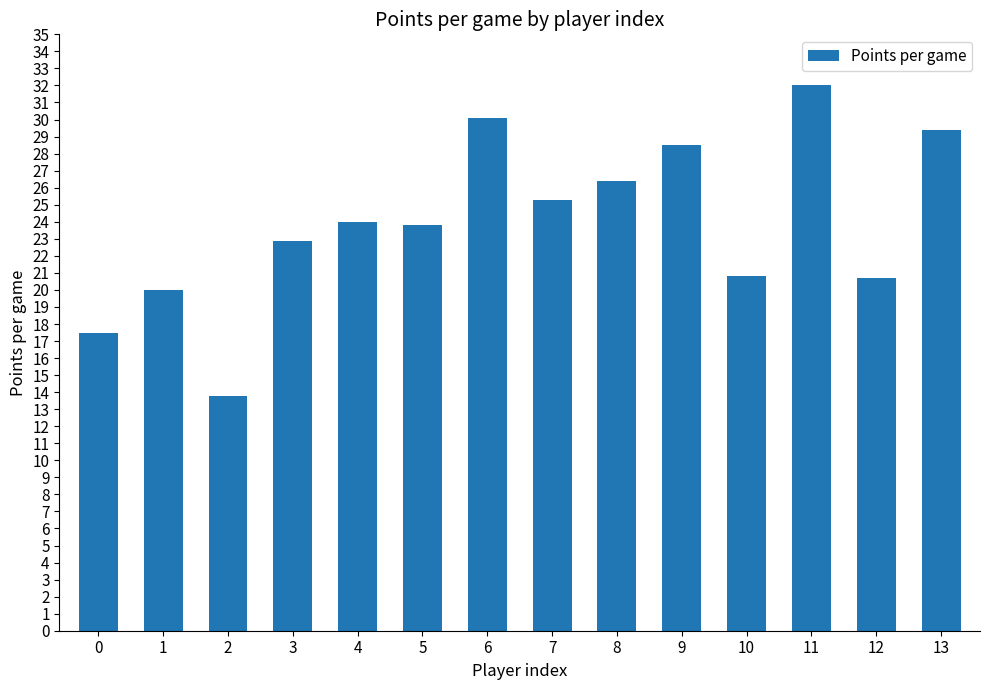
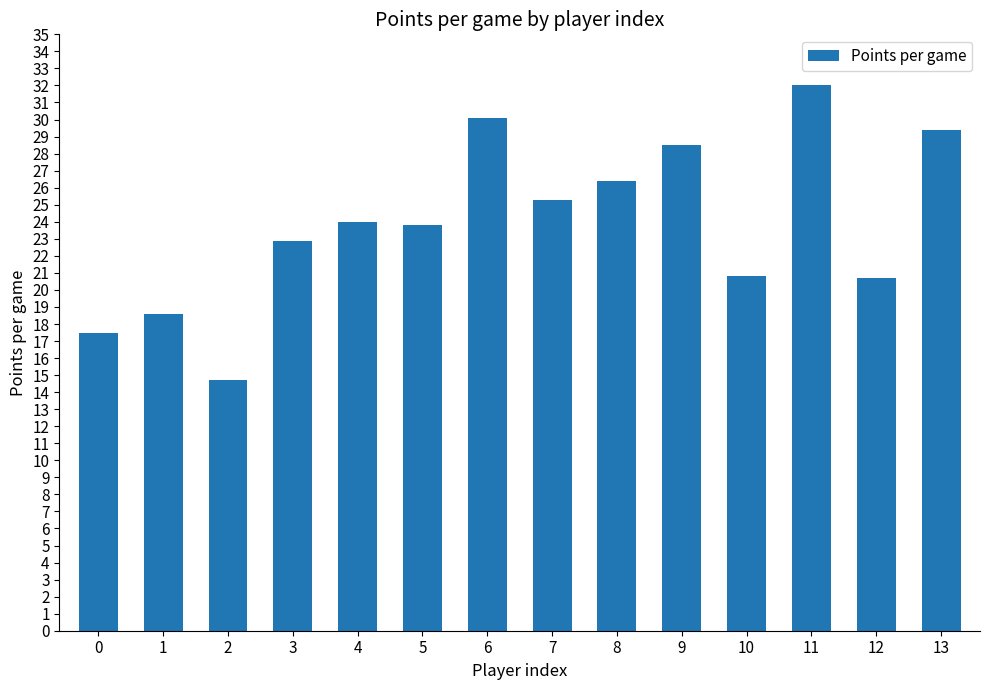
1: 20.0 -> 18.6
2: 13.8 -> 14.7
